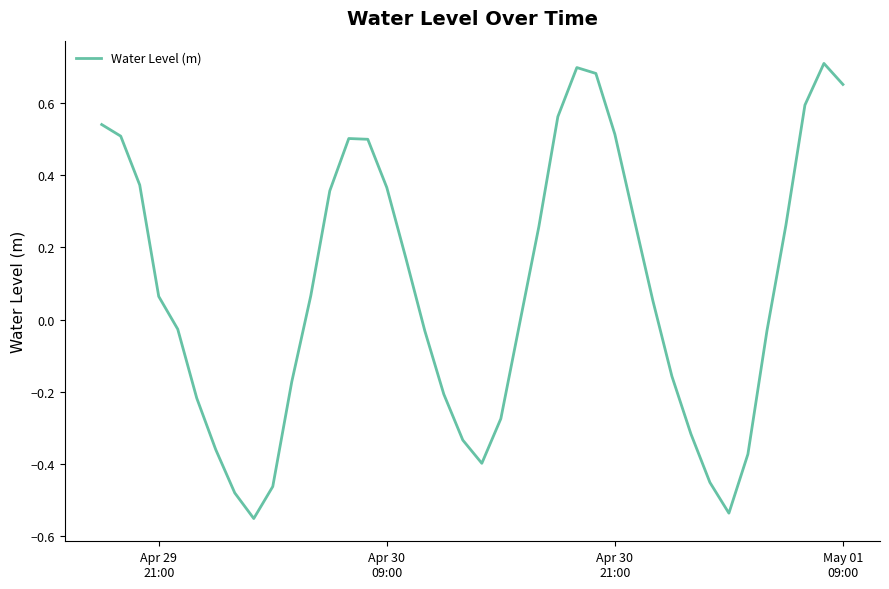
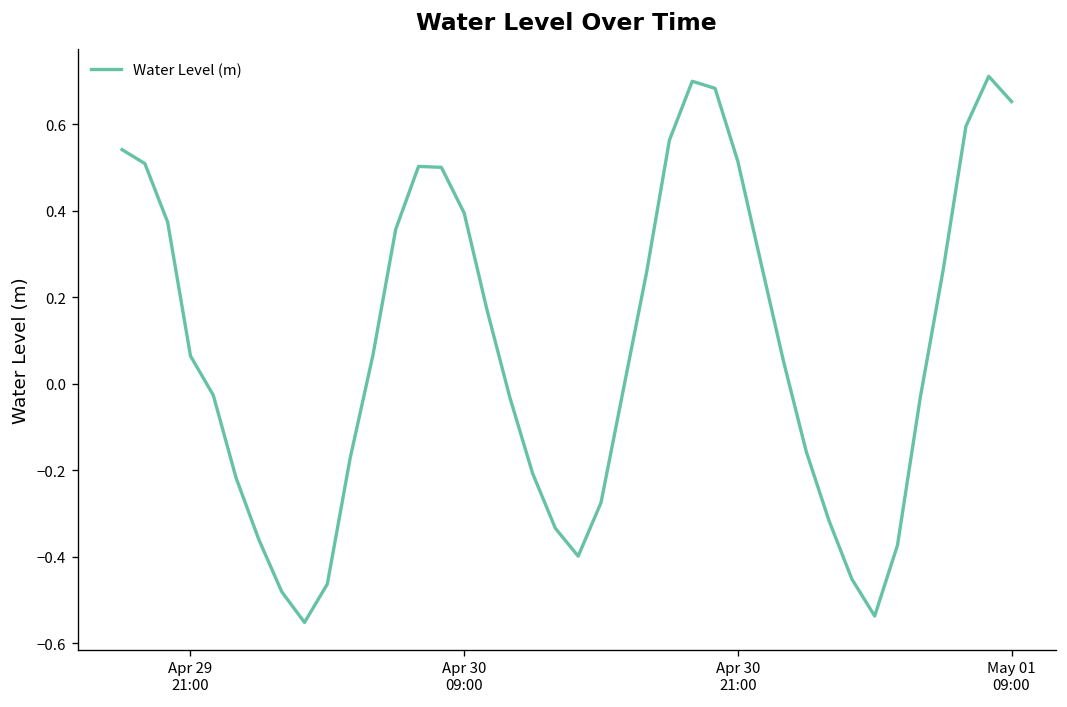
Apr 30 09:00: 0.37 -> 0.39
